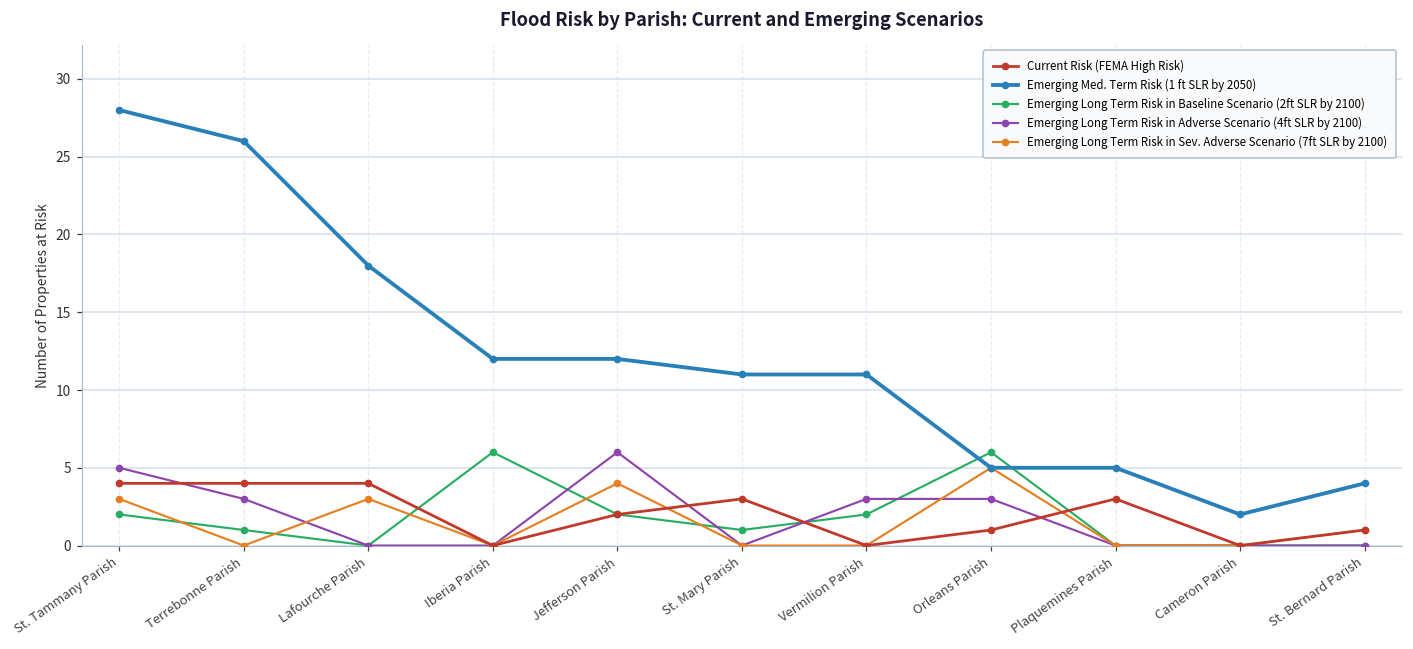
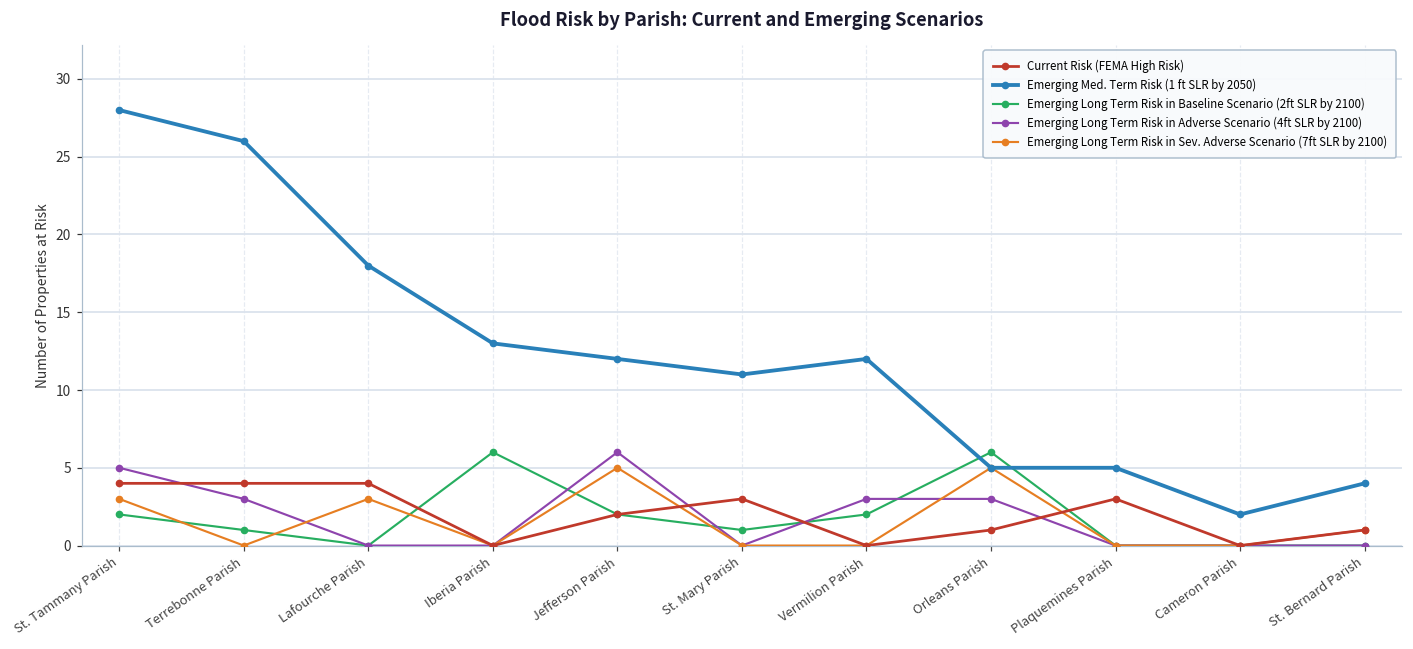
Emerging Med. Term Risk (1 ft SLR by 2050), Iberia Parish: 12 -> 13
Emerging Long Term Risk in Sev. Adverse Scenario (7ft SLR by 2100), Jefferson Parish: 4 -> 5
Emerging Med. Term Risk (1 ft SLR by 2050), Vermilion Parish: 11 -> 12
